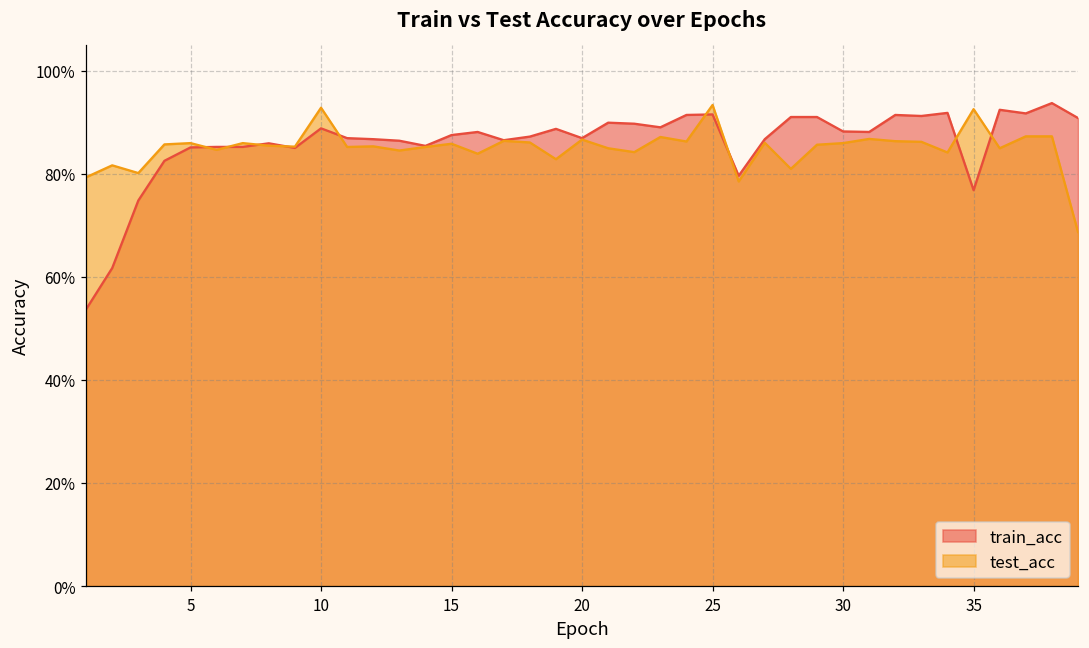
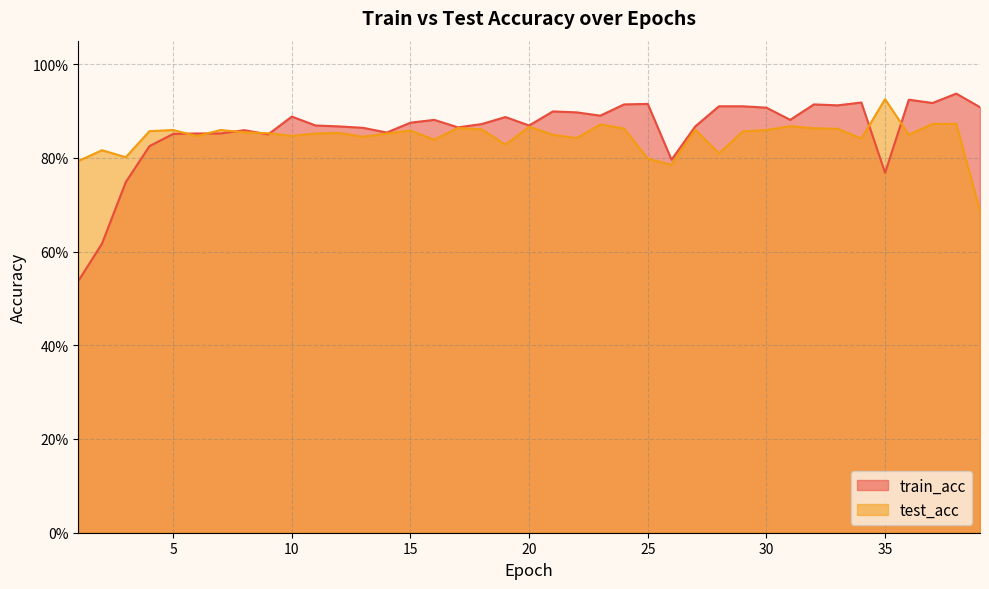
test_acc, 10: 93% -> 85%
test_acc, 25: 93% -> 80%
train_acc, 30: 88% -> 91%
